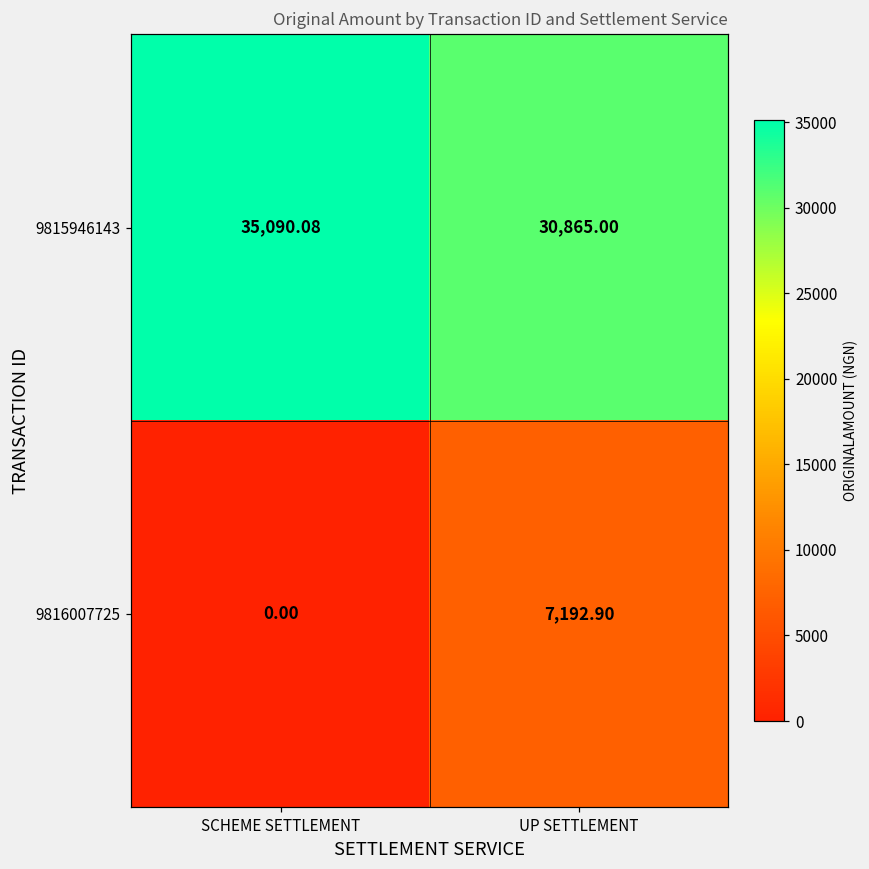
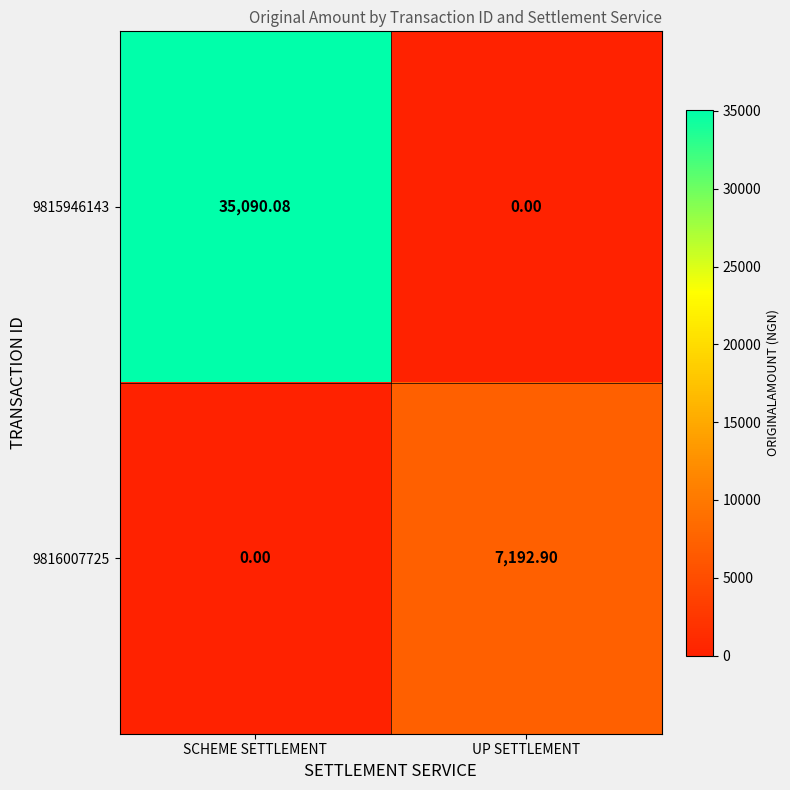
9815946143, UP SETTLEMENT: 30,865.00 -> 0.00
